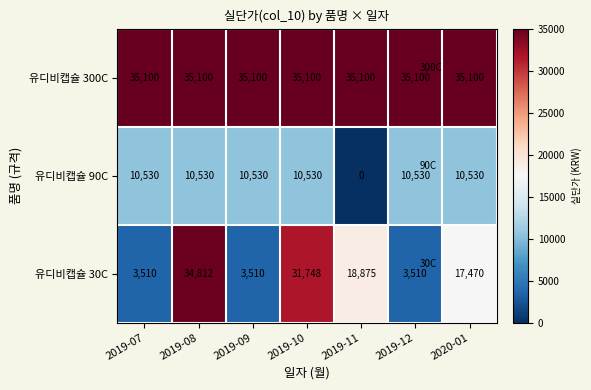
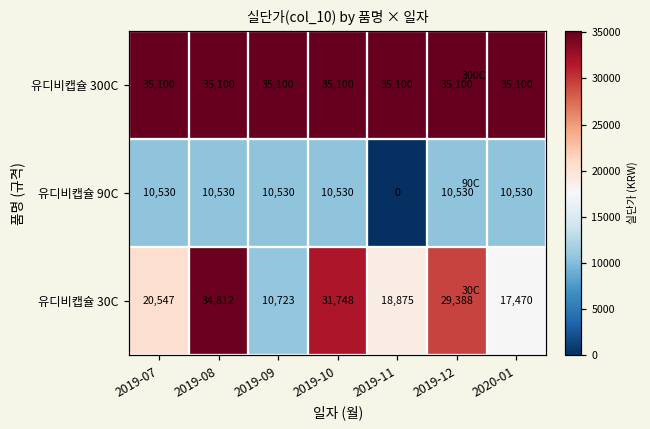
유디비캡슐 30C, 2019-07: 3,510 -> 20,547
유디비캡슐 30C, 2019-09: 3,510 -> 10,723
유디비캡슐 30C, 2019-12: 3,510 -> 29,388
